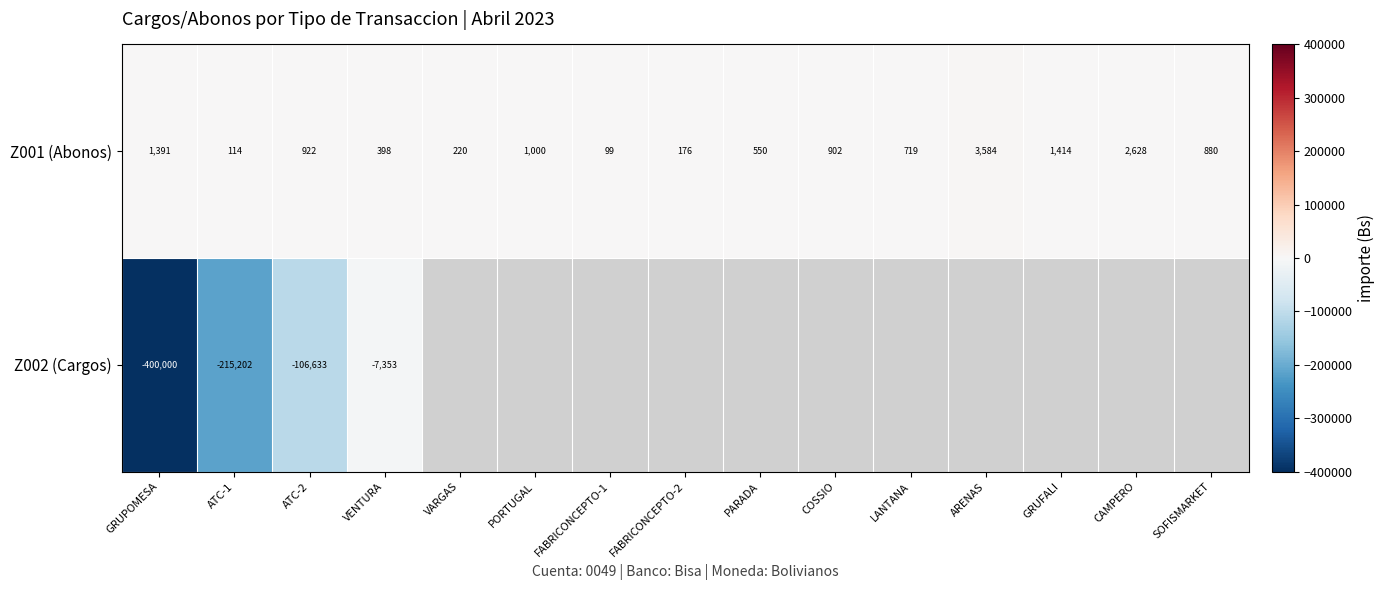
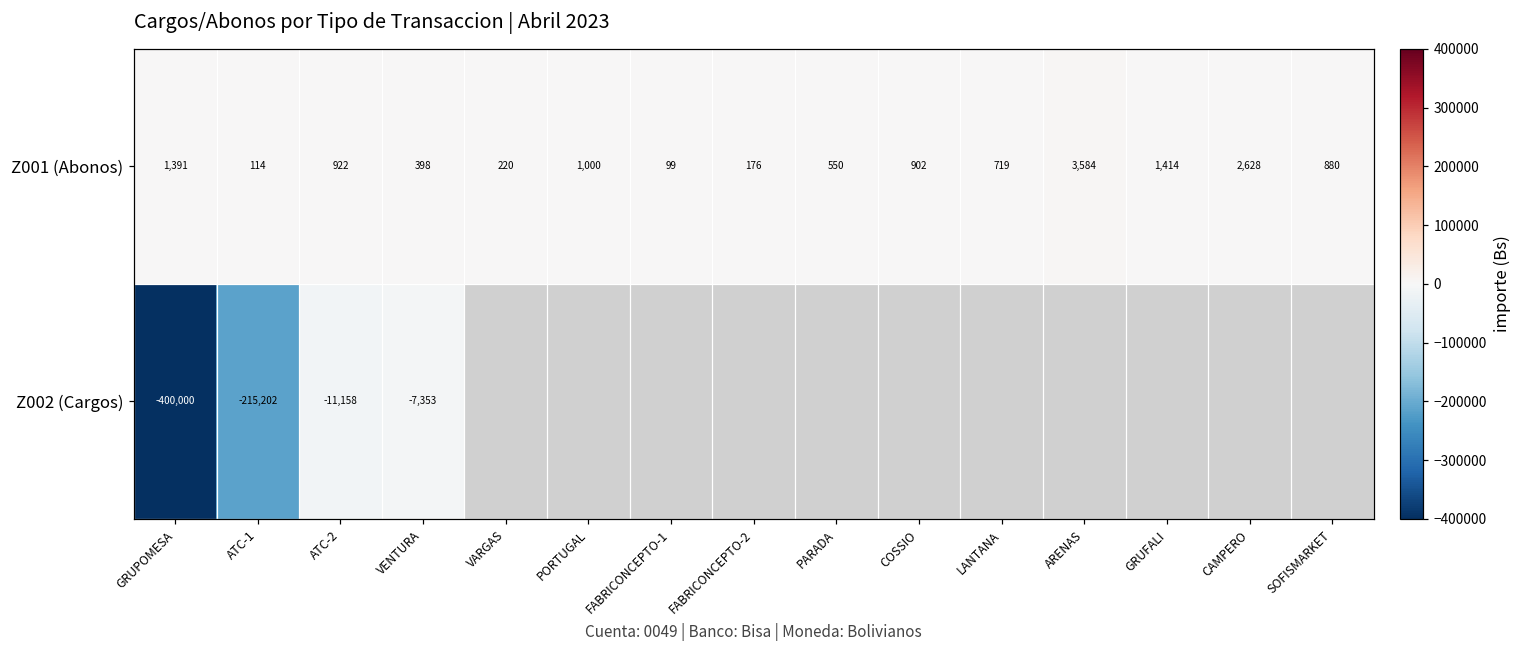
Z002 (Cargos), ATC-2: -106,633 -> -11,158
